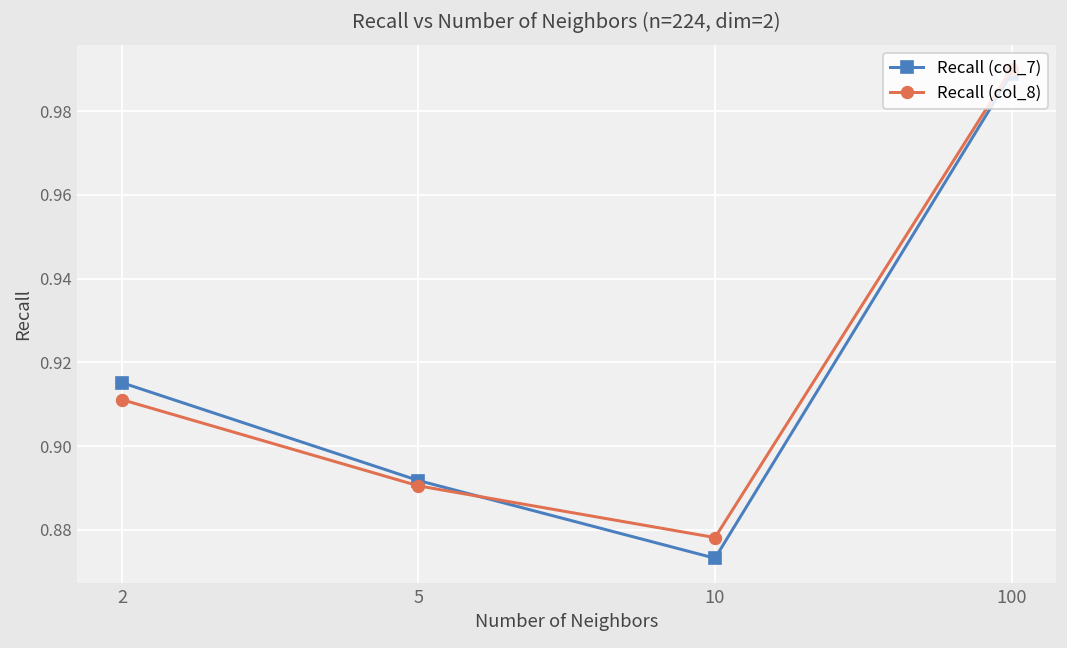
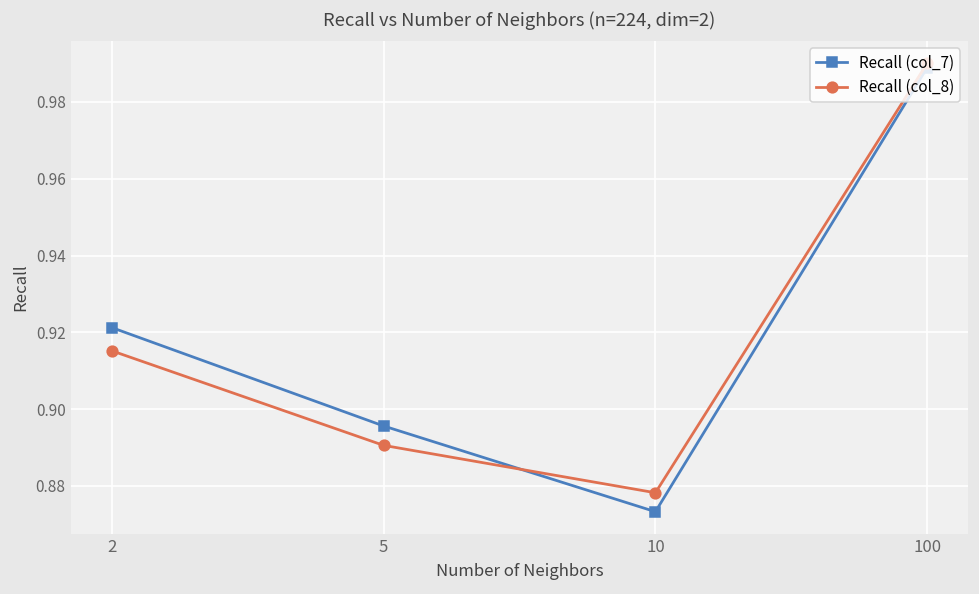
Recall (col_7), 2: 0.915 -> 0.921
Recall (col_8), 2: 0.911 -> 0.915
Recall (col_7), 5: 0.892 -> 0.896
